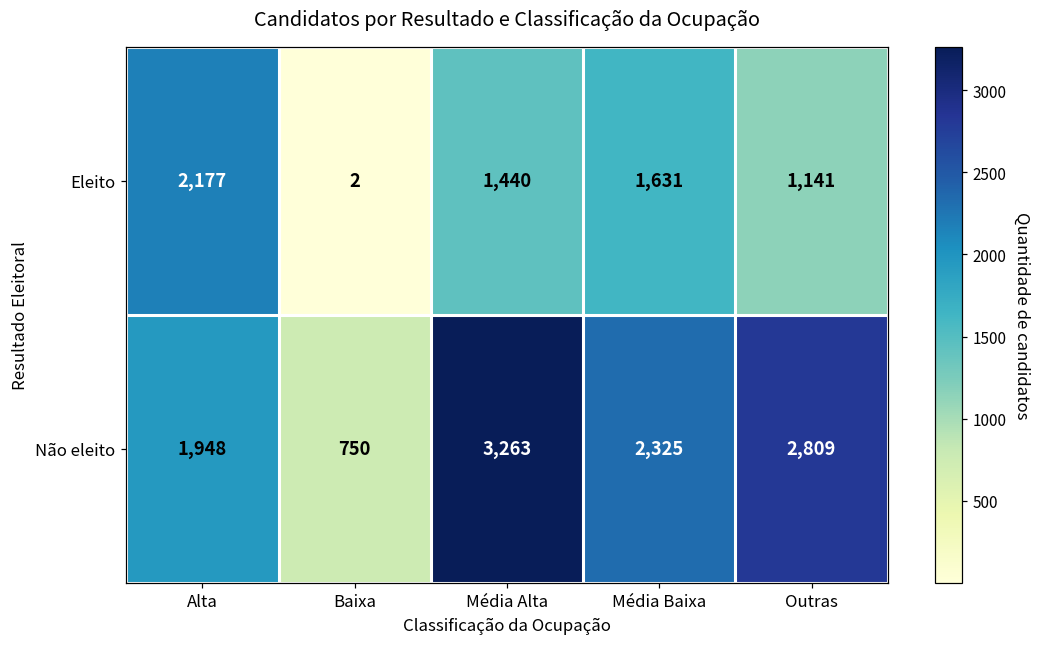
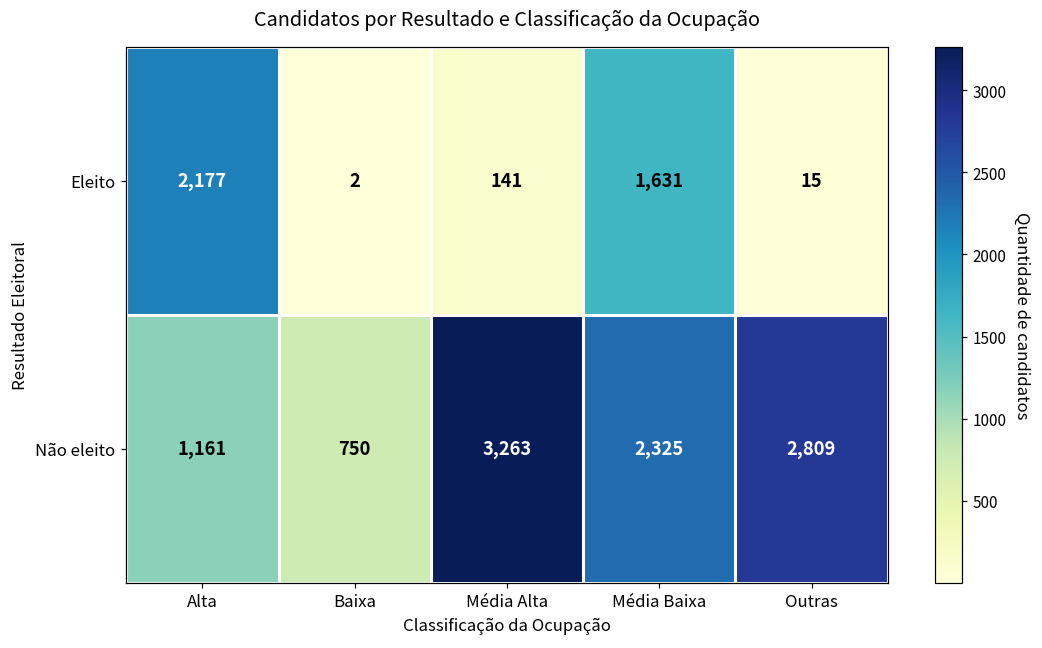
Eleito, Média Alta: 1,440 -> 141
Eleito, Outras: 1,141 -> 15
Não eleito, Alta: 1,948 -> 1,161
